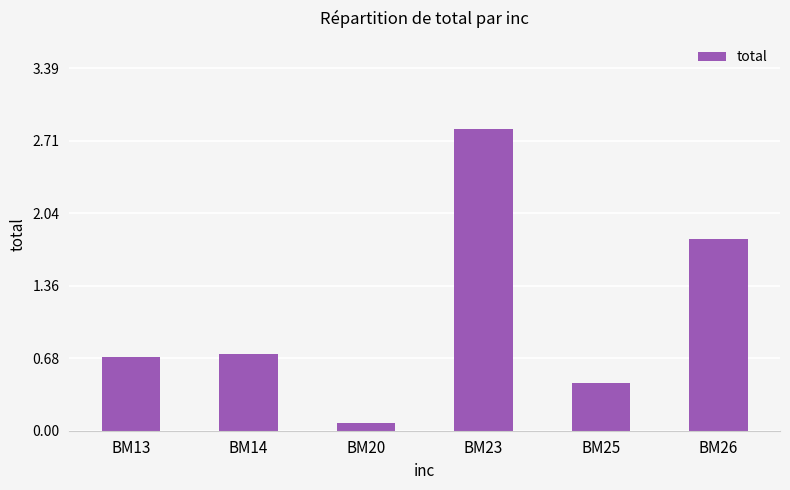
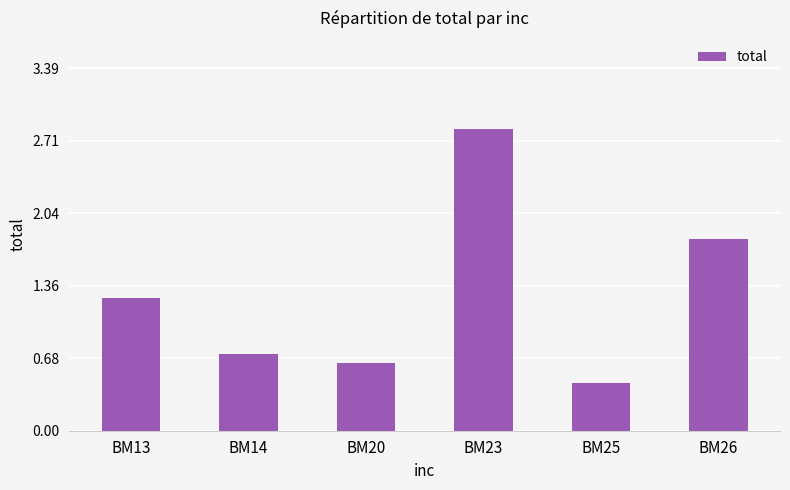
BM13: 0.69 -> 1.24
BM20: 0.07 -> 0.63
